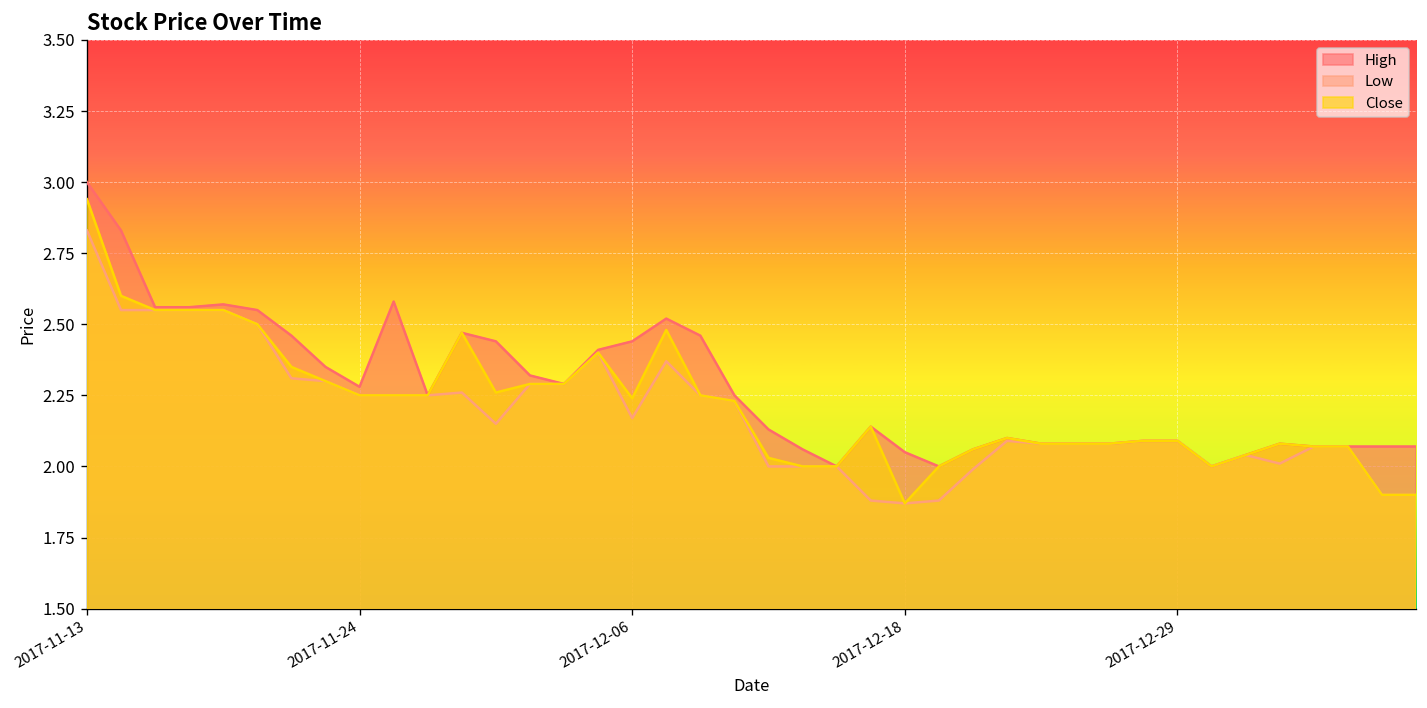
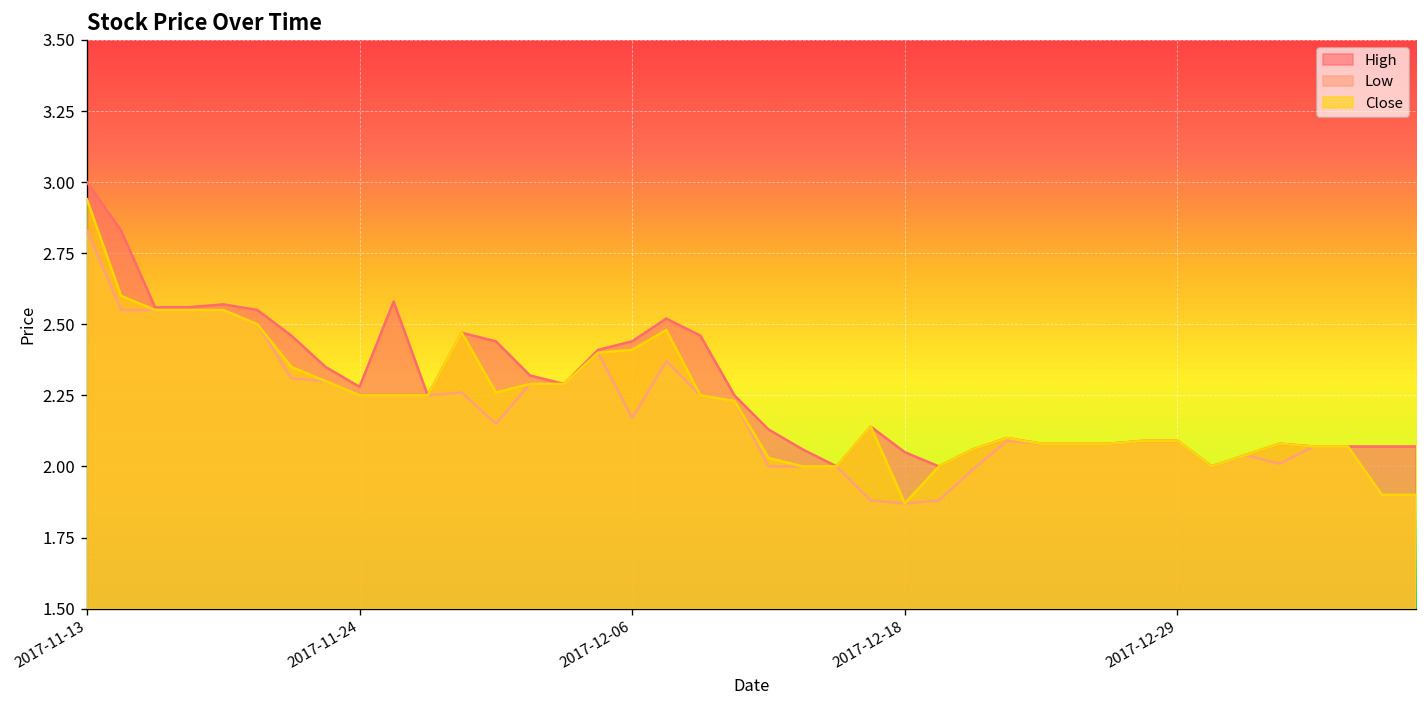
Close, 2017-12-06: 2.24 -> 2.41
